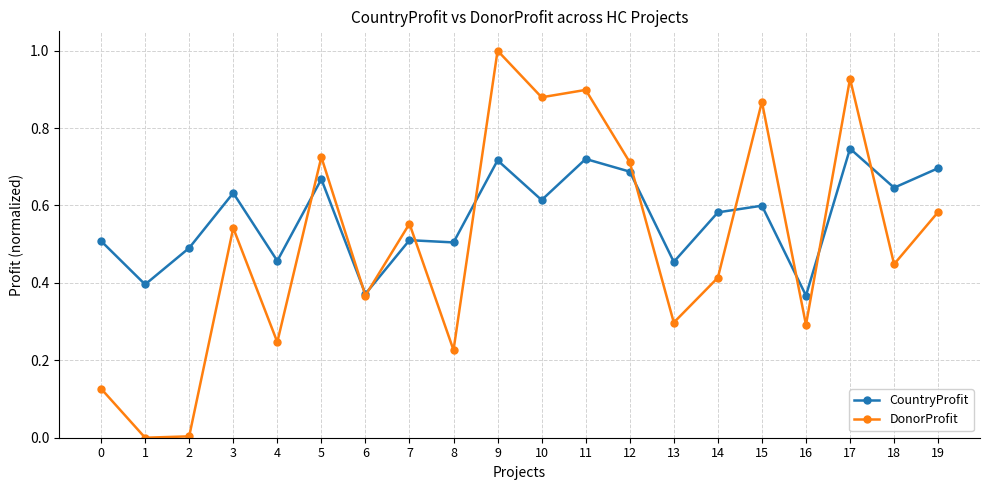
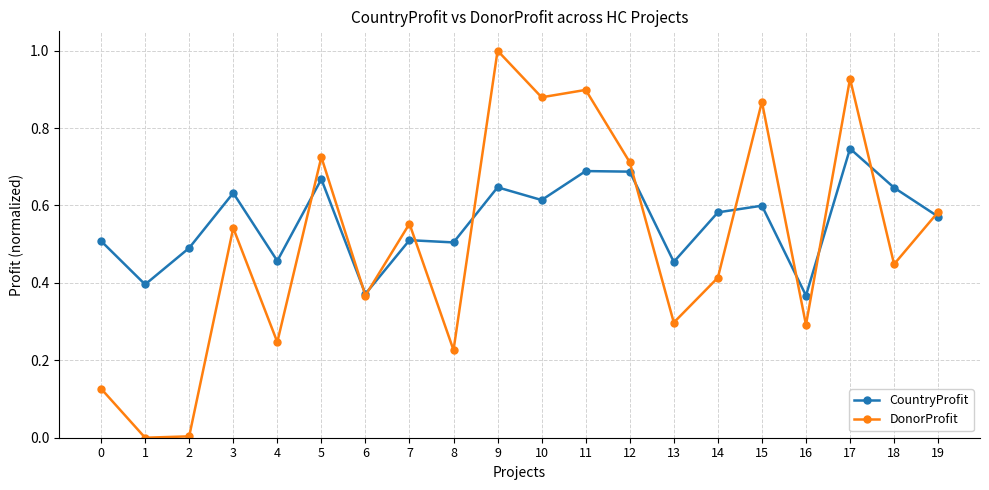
CountryProfit, 9: 0.72 -> 0.65
CountryProfit, 11: 0.72 -> 0.69
CountryProfit, 19: 0.70 -> 0.57
